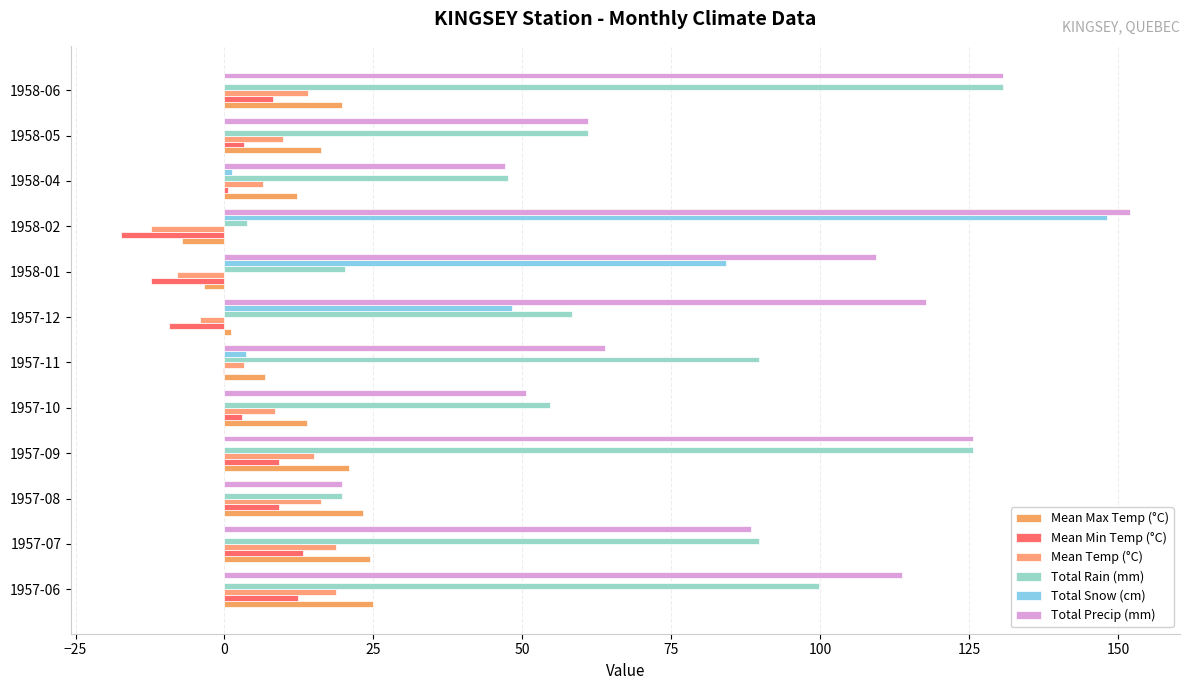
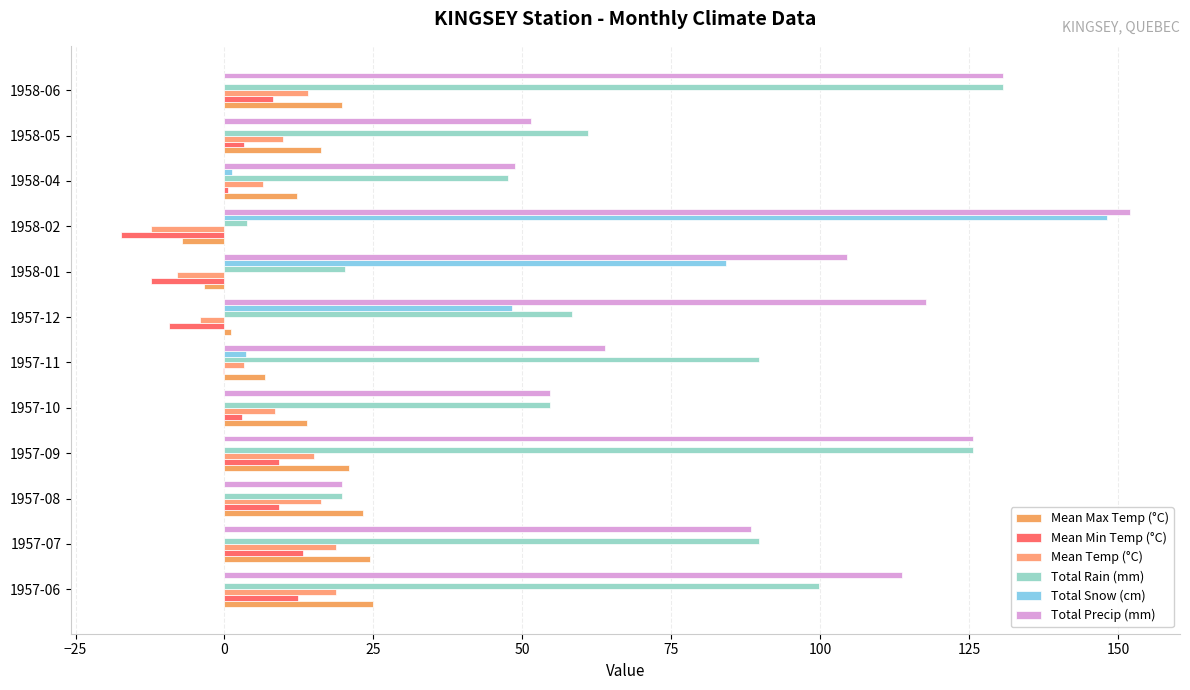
Total Precip (mm), 1958-05: 61 -> 52
Total Precip (mm), 1958-04: 47 -> 49
Total Precip (mm), 1958-01: 109 -> 104
Total Precip (mm), 1957-10: 51 -> 55
